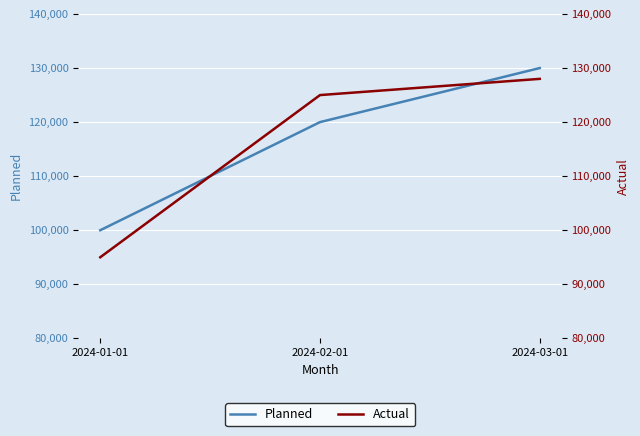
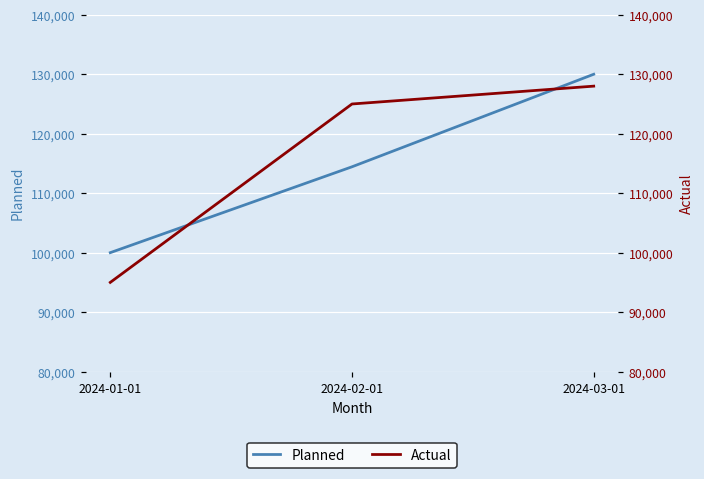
Planned, 2024-02-01: 120,000 -> 114,000
